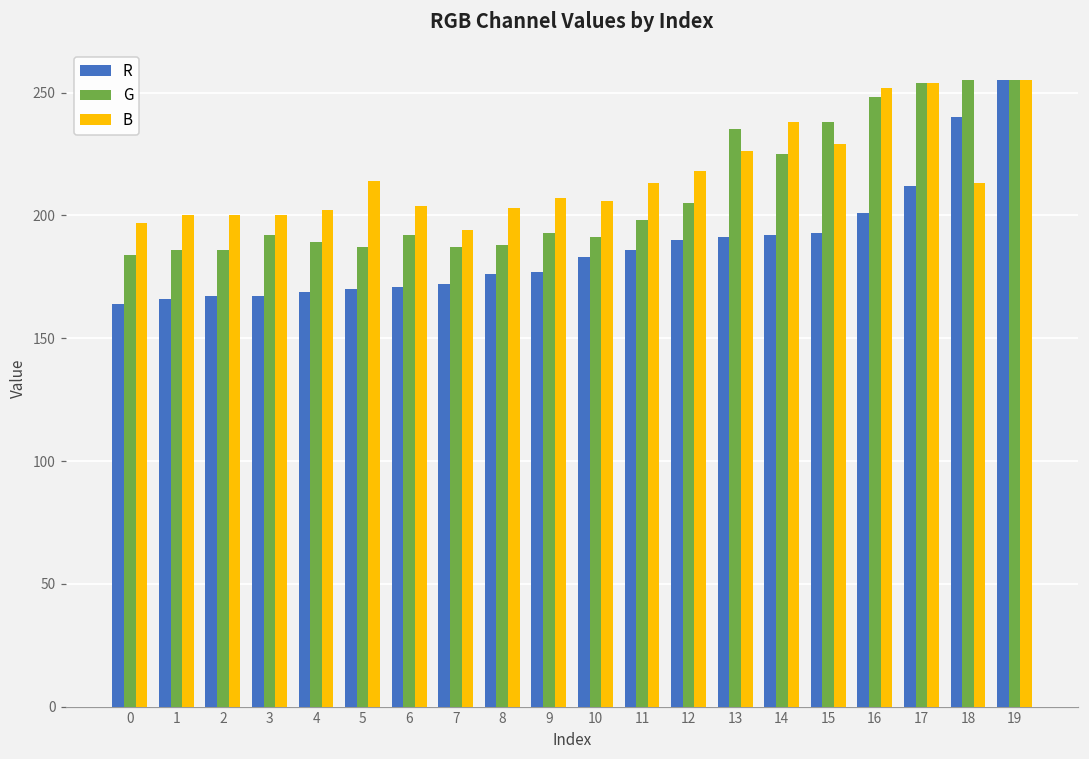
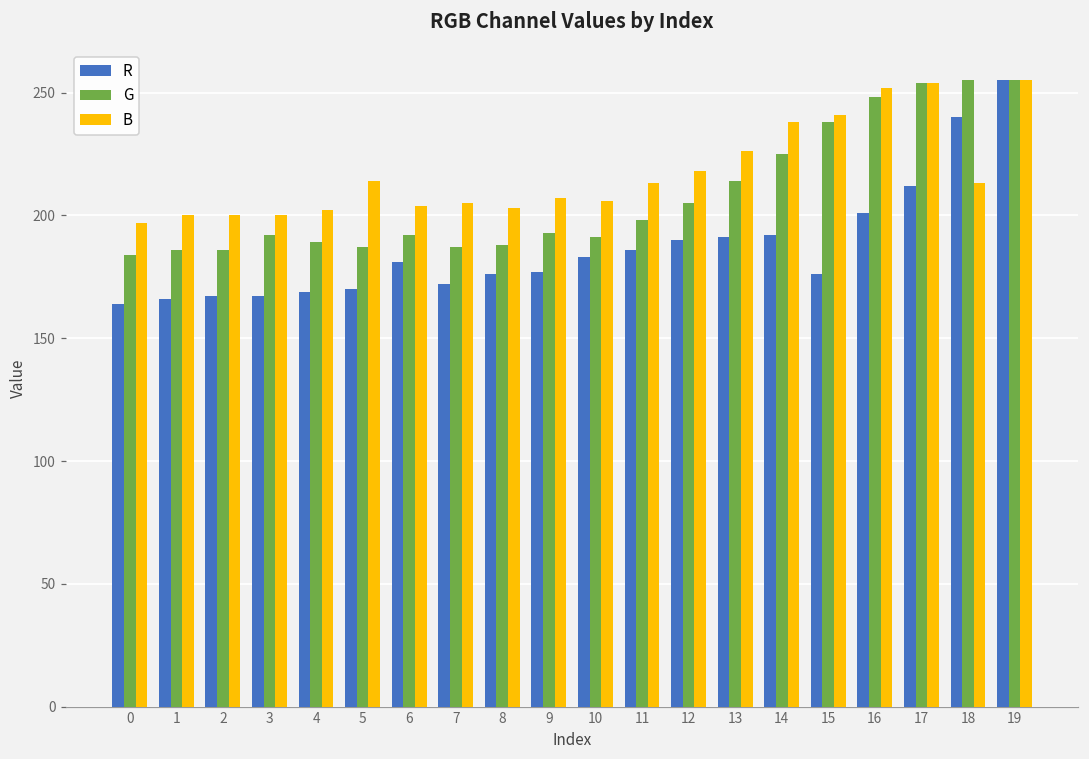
R, 6: 171 -> 181
B, 7: 194 -> 205
G, 13: 235 -> 214
R, 15: 193 -> 176
B, 15: 229 -> 241
